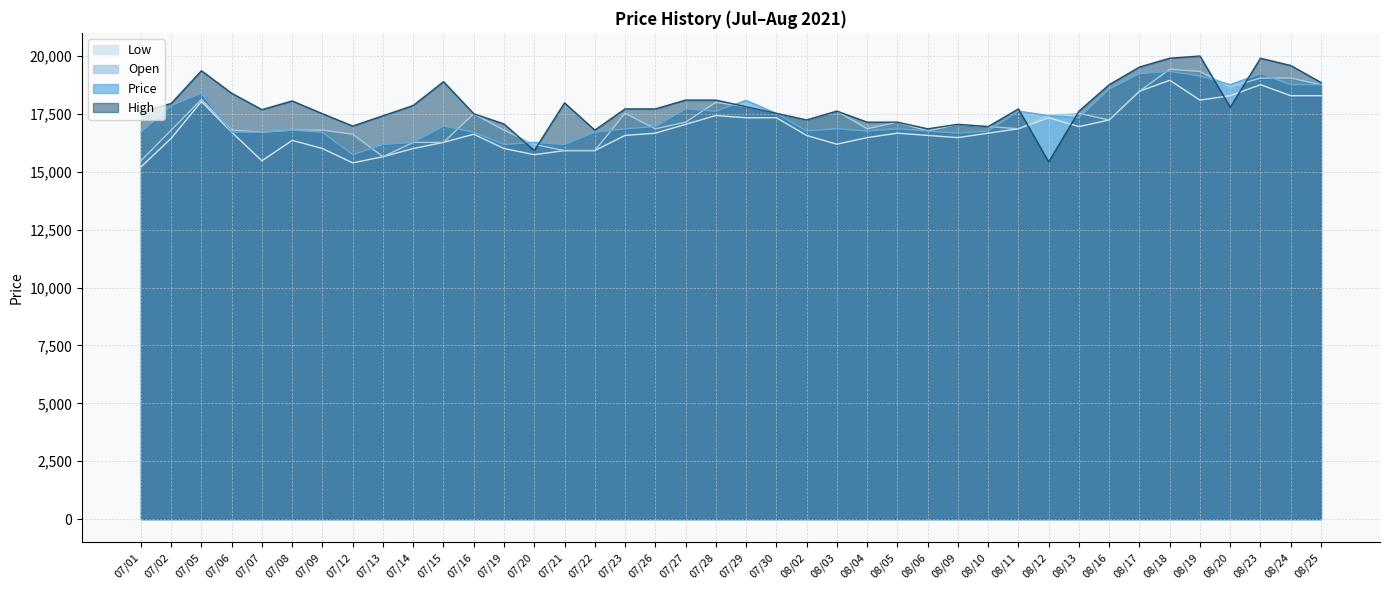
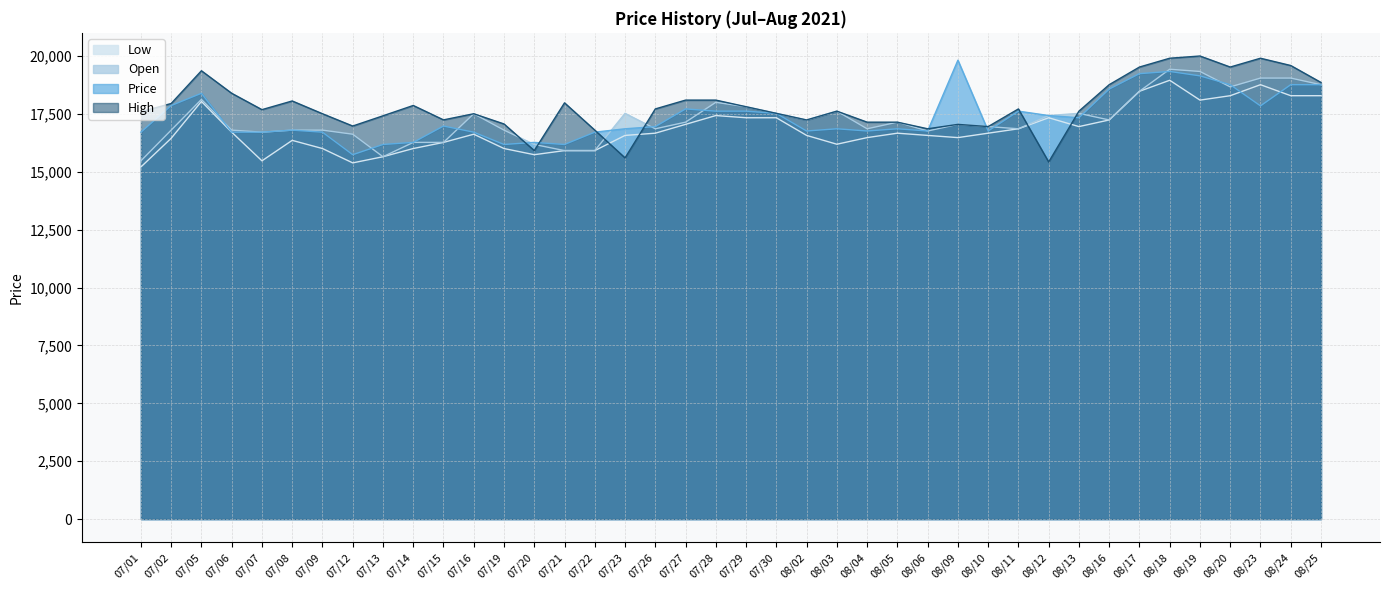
High, 07/15: 18,900 -> 17,200
High, 07/23: 17,700 -> 15,600
Price, 07/29: 18,100 -> 17,600
Price, 08/09: 16,700 -> 19,800
High, 08/20: 17,800 -> 19,500
Price, 08/23: 19,200 -> 17,900
